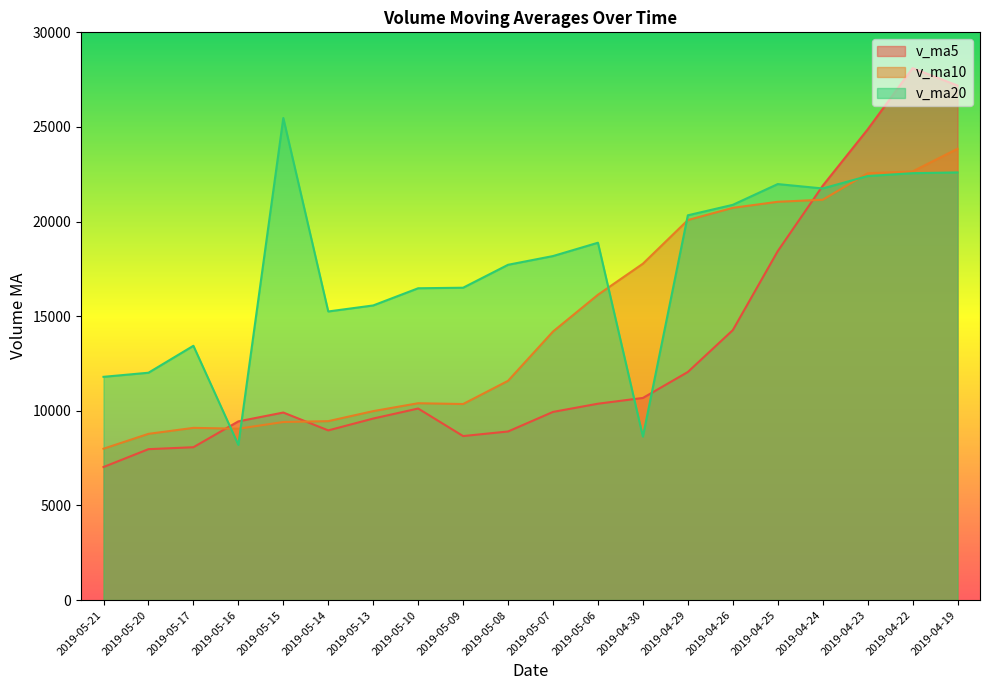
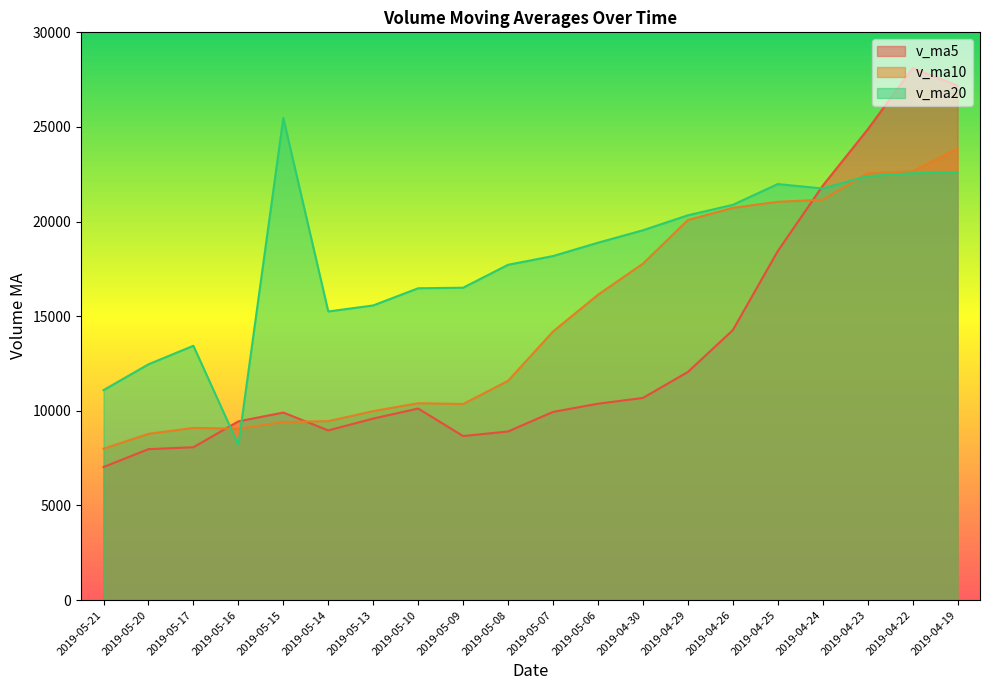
v_ma20, 2019-05-21: 11800 -> 11100
v_ma20, 2019-05-20: 12000 -> 12500
v_ma20, 2019-04-30: 8600 -> 19500
